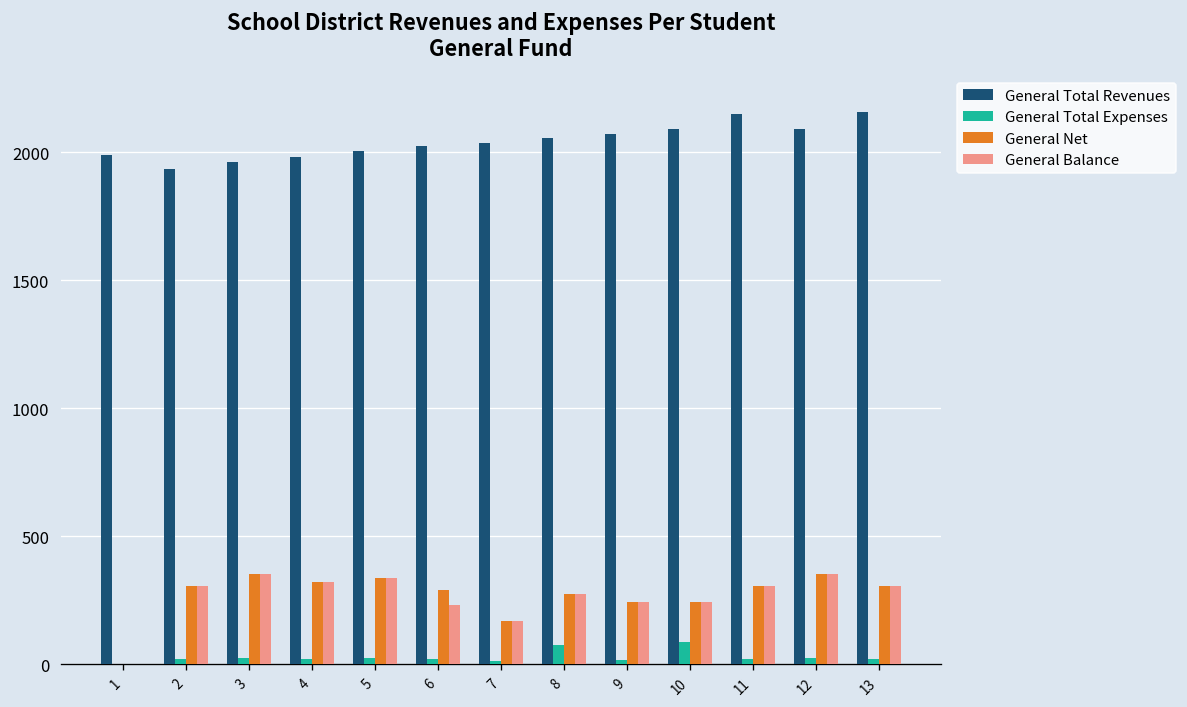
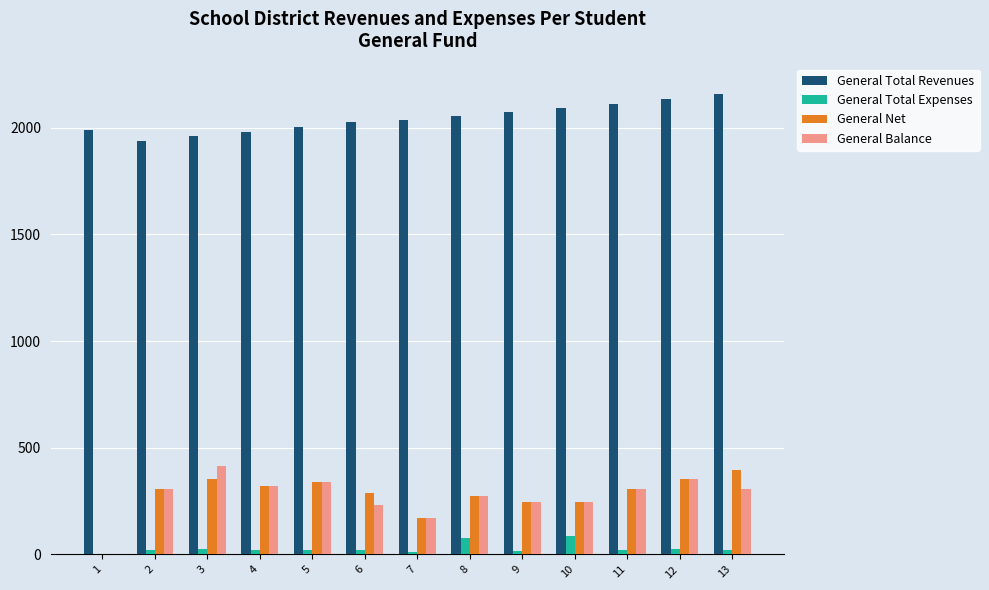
General Balance, 3: 350 -> 410
General Total Revenues, 11: 2150 -> 2110
General Total Revenues, 12: 2090 -> 2140
General Net, 13: 310 -> 400
